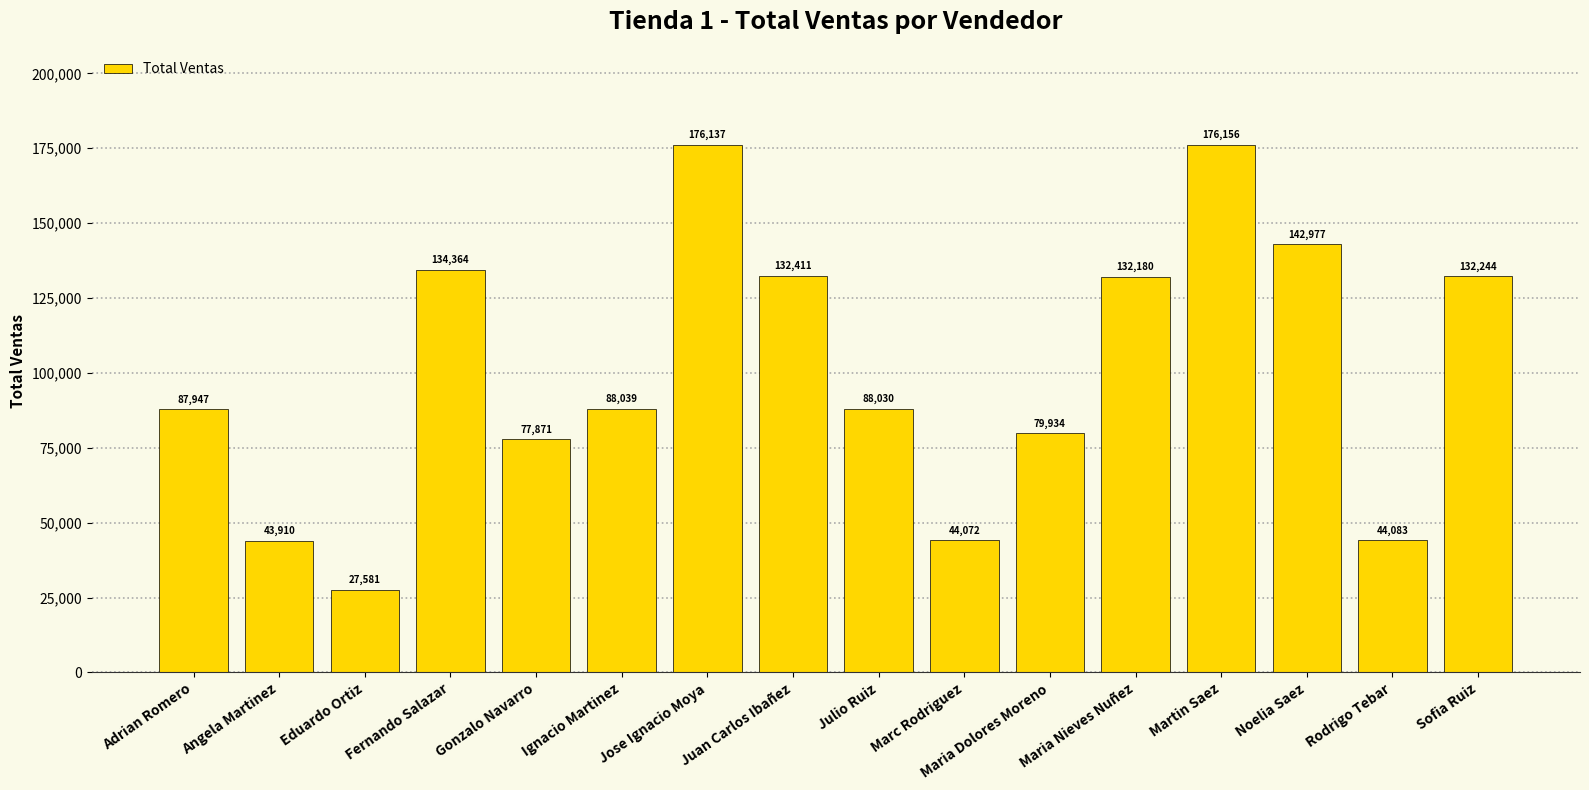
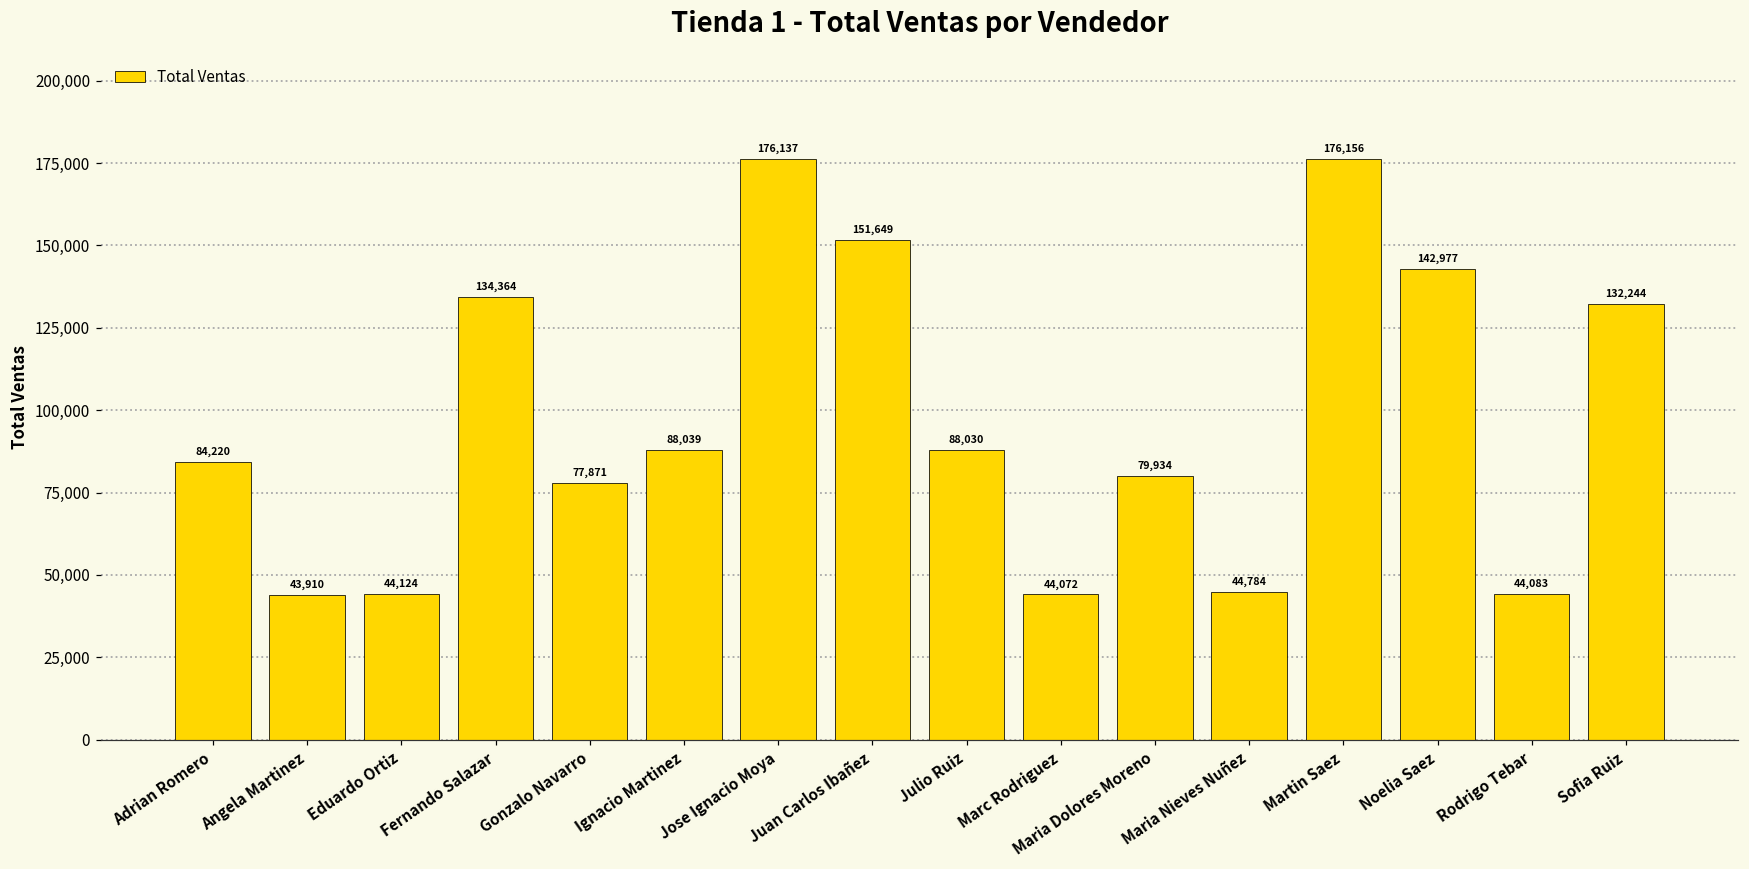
Adrian Romero: 87,947 -> 84,220
Eduardo Ortiz: 27,581 -> 44,124
Juan Carlos Ibañez: 132,411 -> 151,649
Maria Nieves Nuñez: 132,180 -> 44,784
